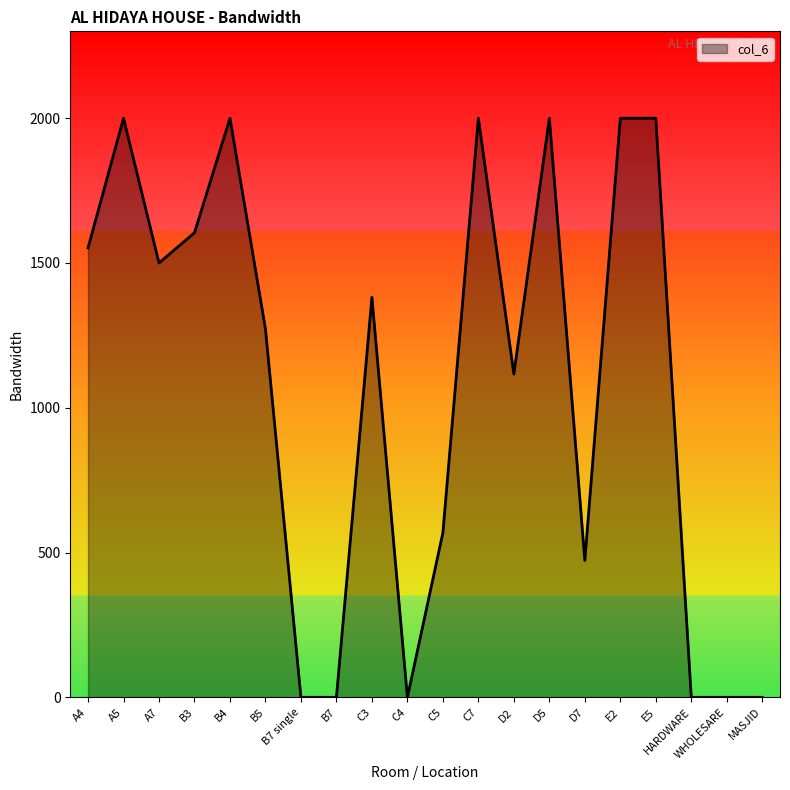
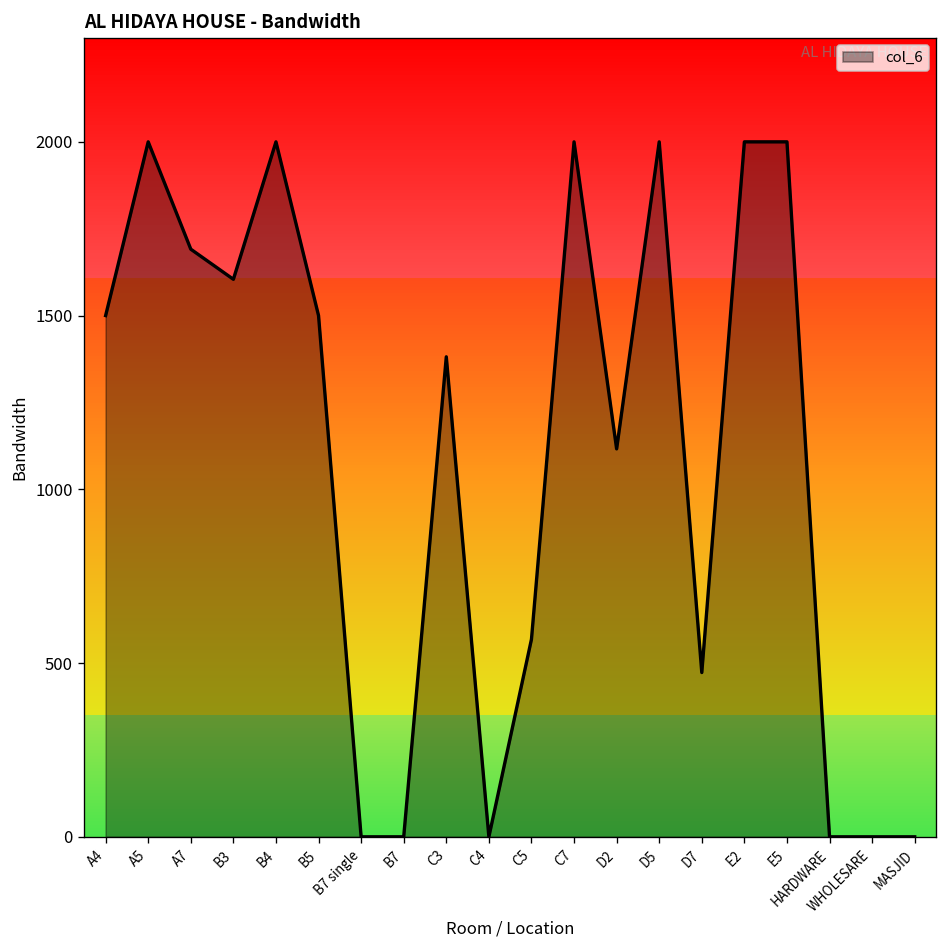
A4: 1550 -> 1500
A7: 1500 -> 1690
B5: 1270 -> 1500
